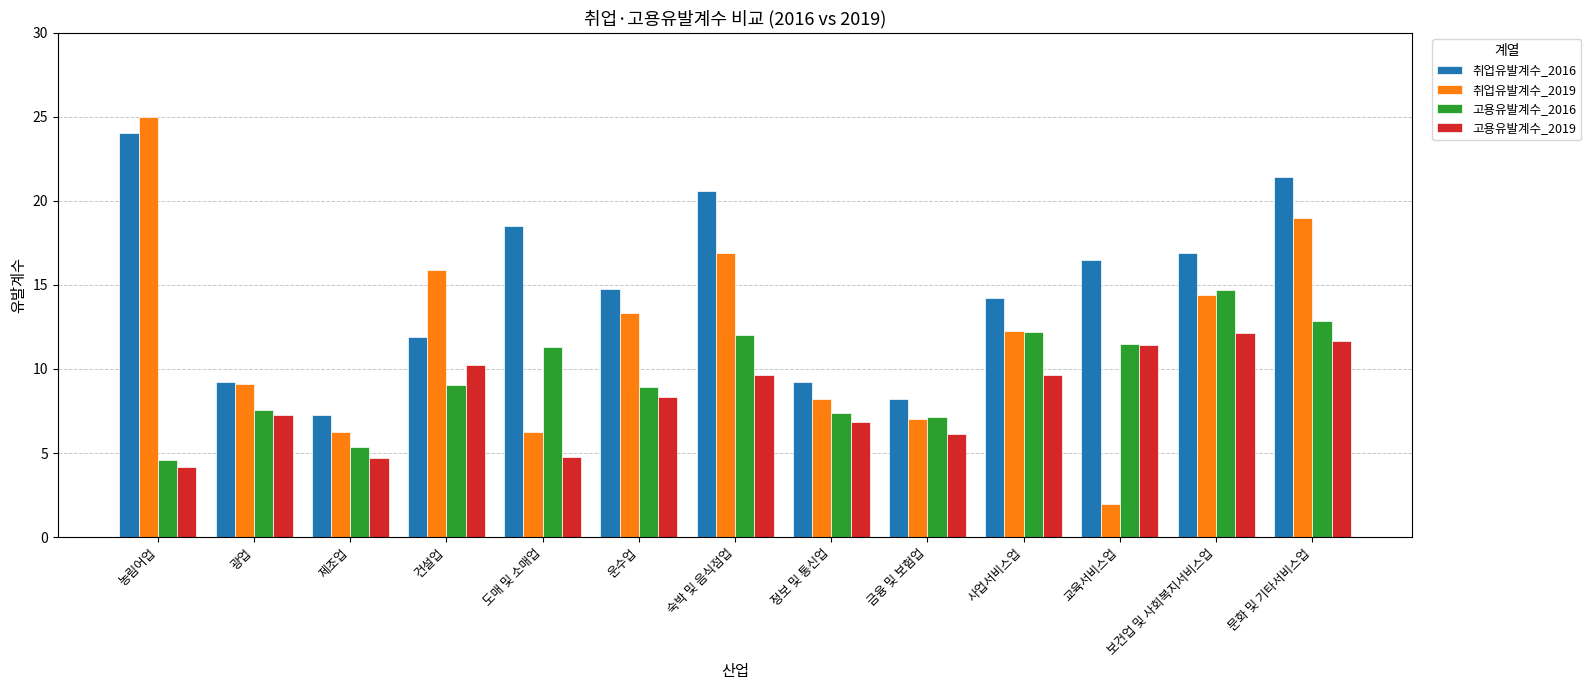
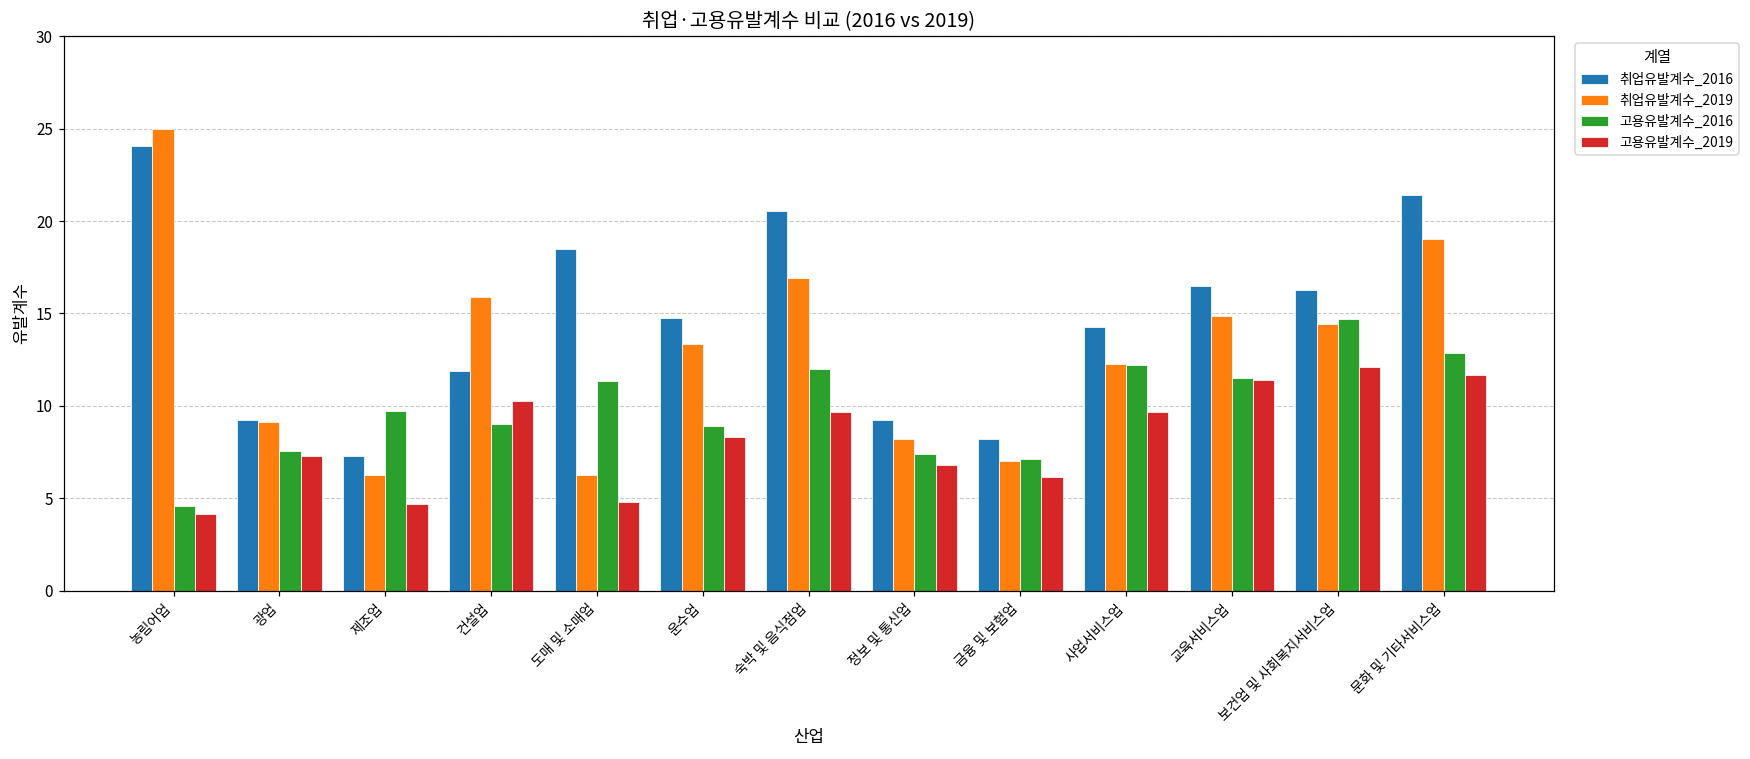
고용유발계수_2016, 제조업: 5.4 -> 9.7
취업유발계수_2019, 교육서비스업: 1.9 -> 14.8
취업유발계수_2016, 보건업 및 사회복지서비스업: 16.9 -> 16.2
